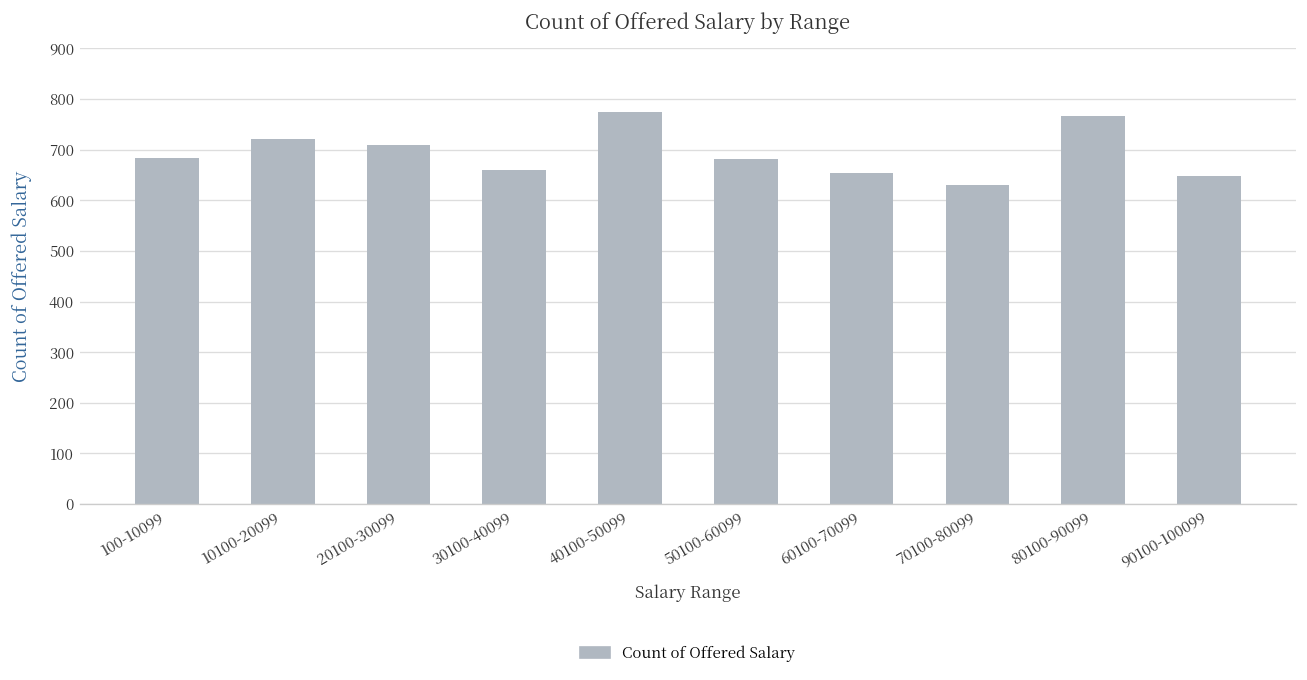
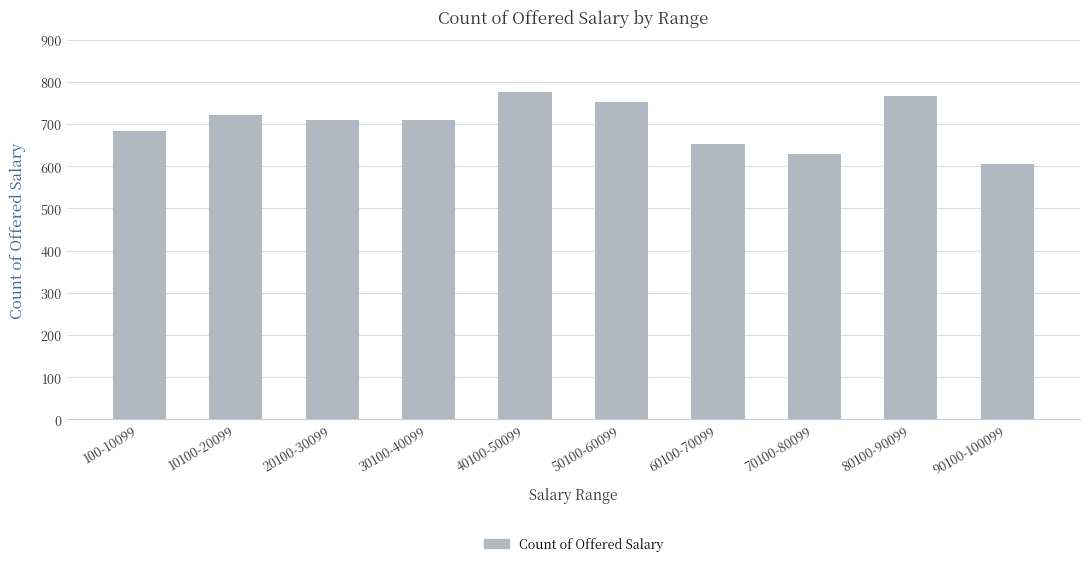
30100-40099: 660 -> 710
50100-60099: 680 -> 750
90100-100099: 650 -> 610
